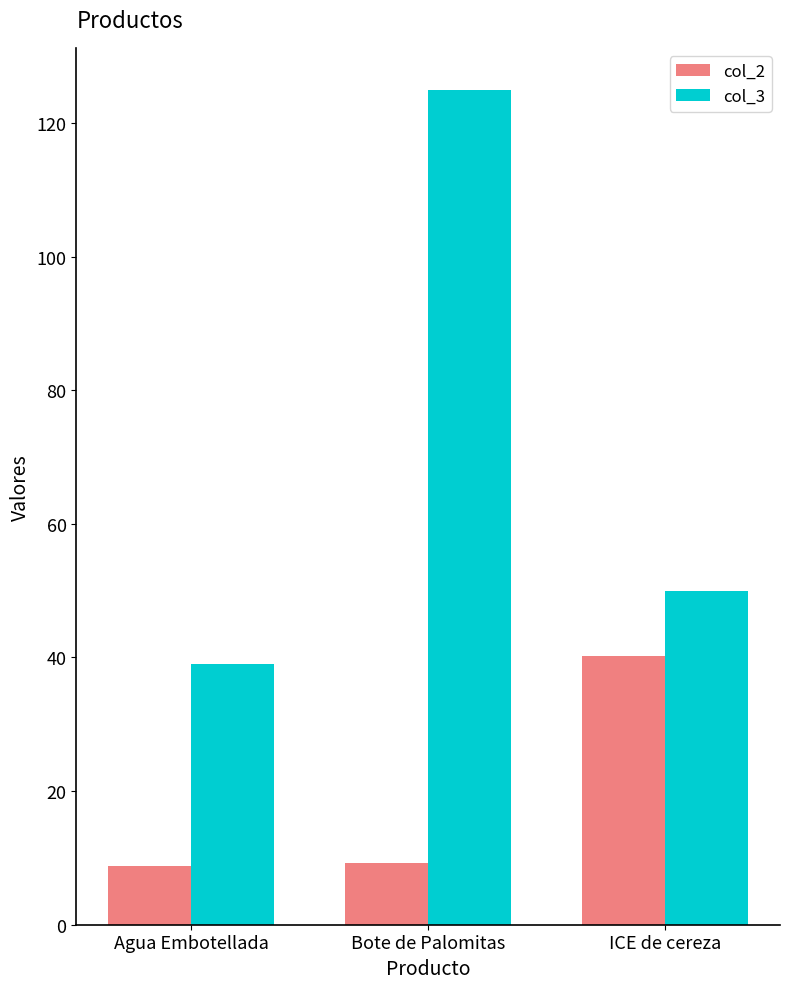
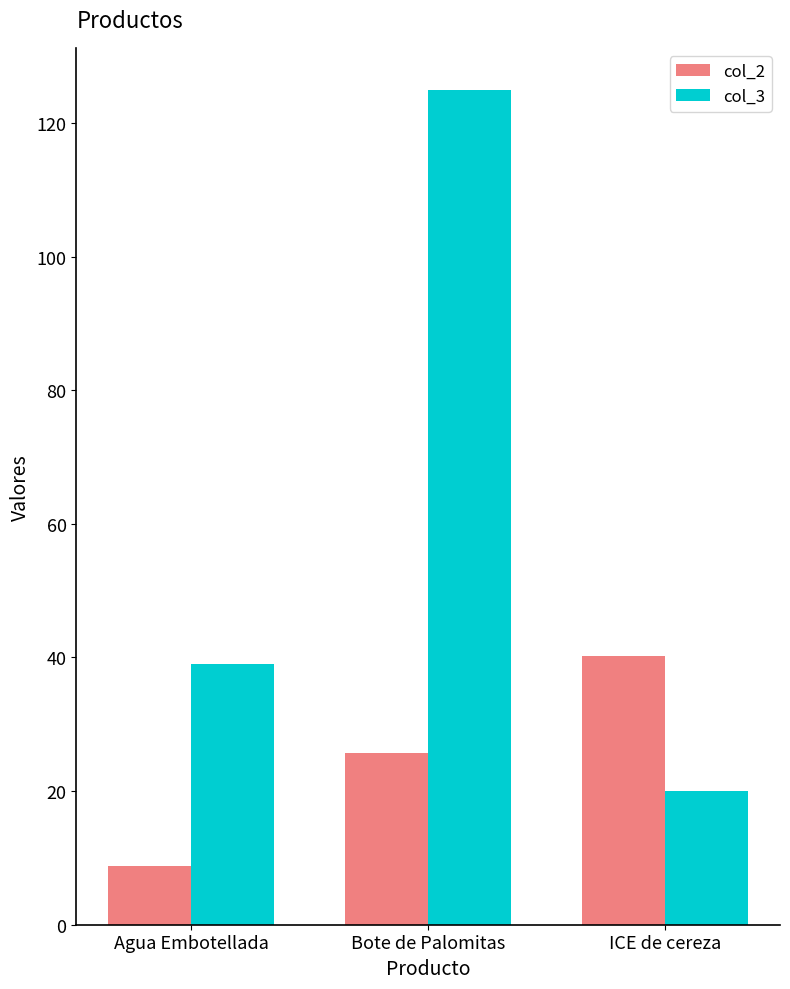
col_2, Bote de Palomitas: 9 -> 26
col_3, ICE de cereza: 50 -> 20
